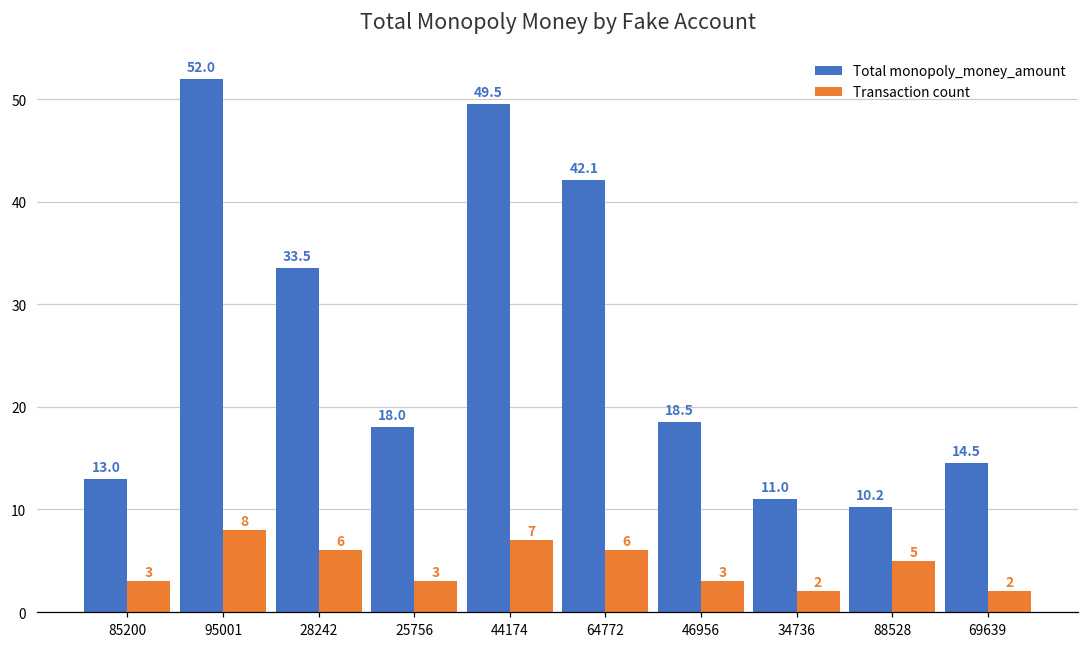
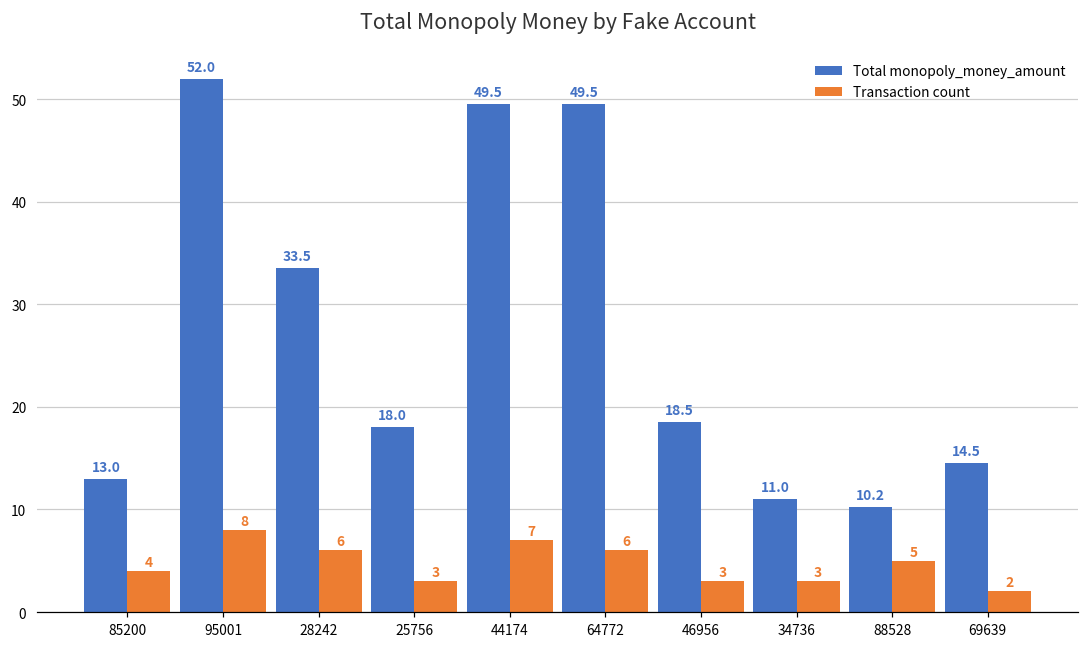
Transaction count, 85200: 3 -> 4
Total monopoly_money_amount, 64772: 42.1 -> 49.5
Transaction count, 34736: 2 -> 3
